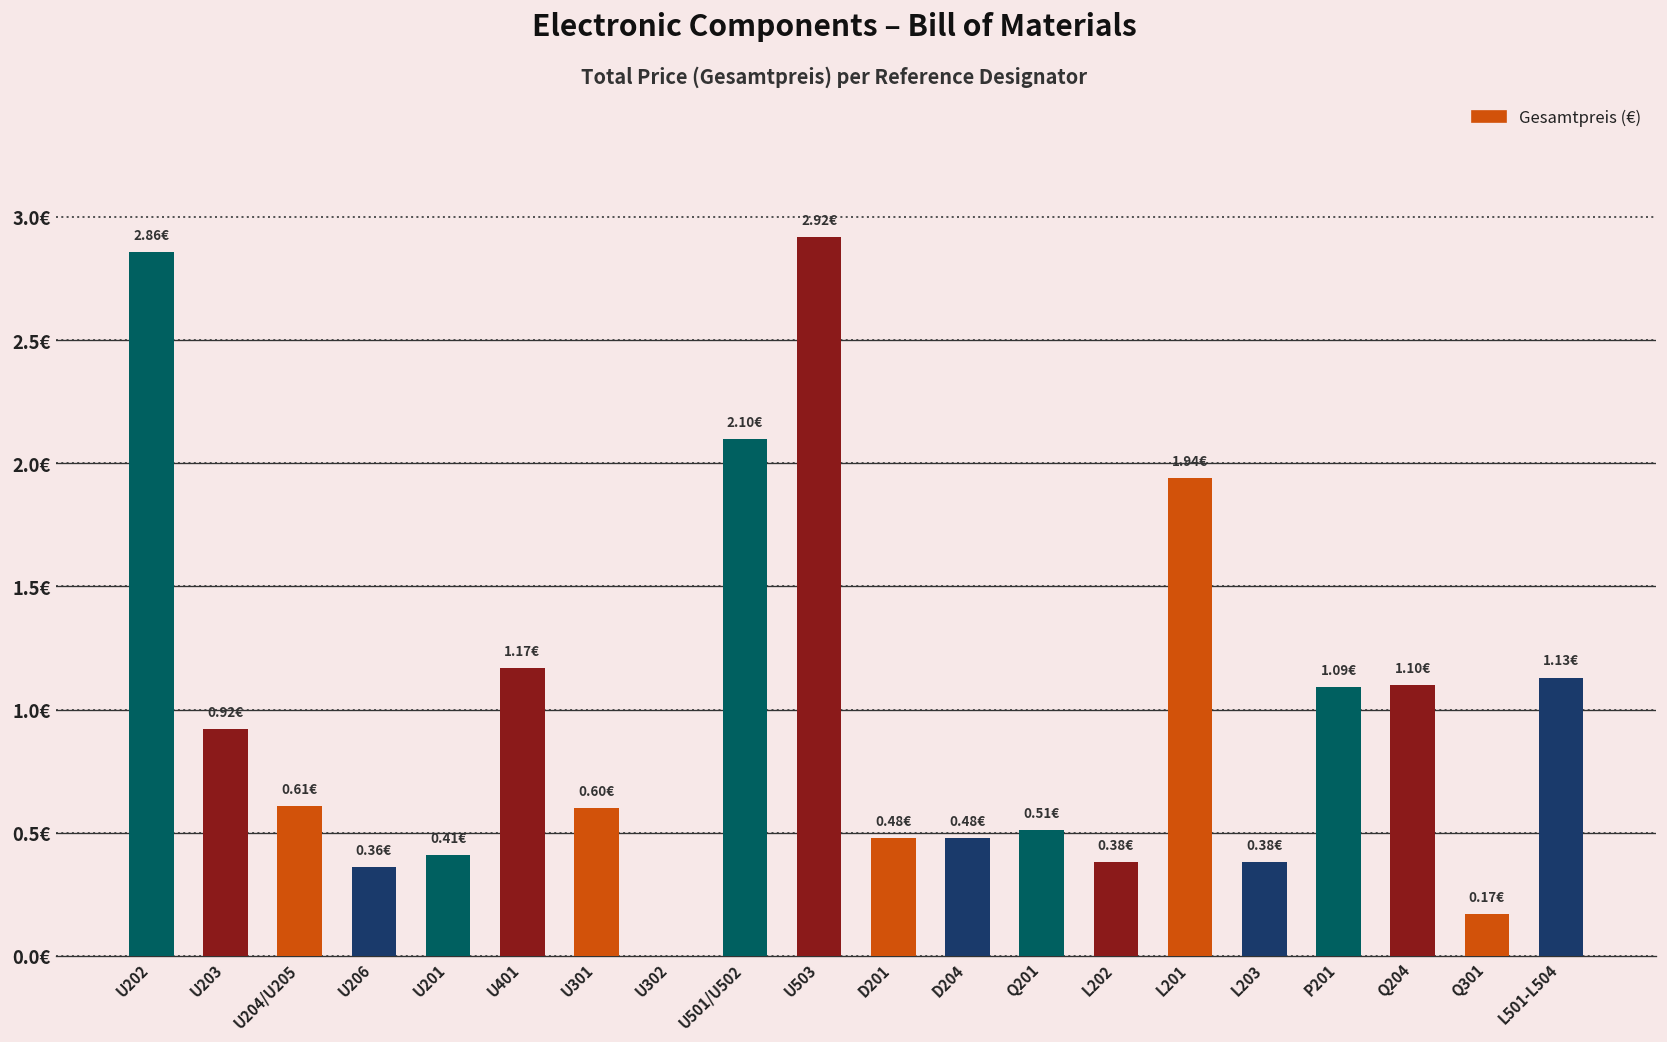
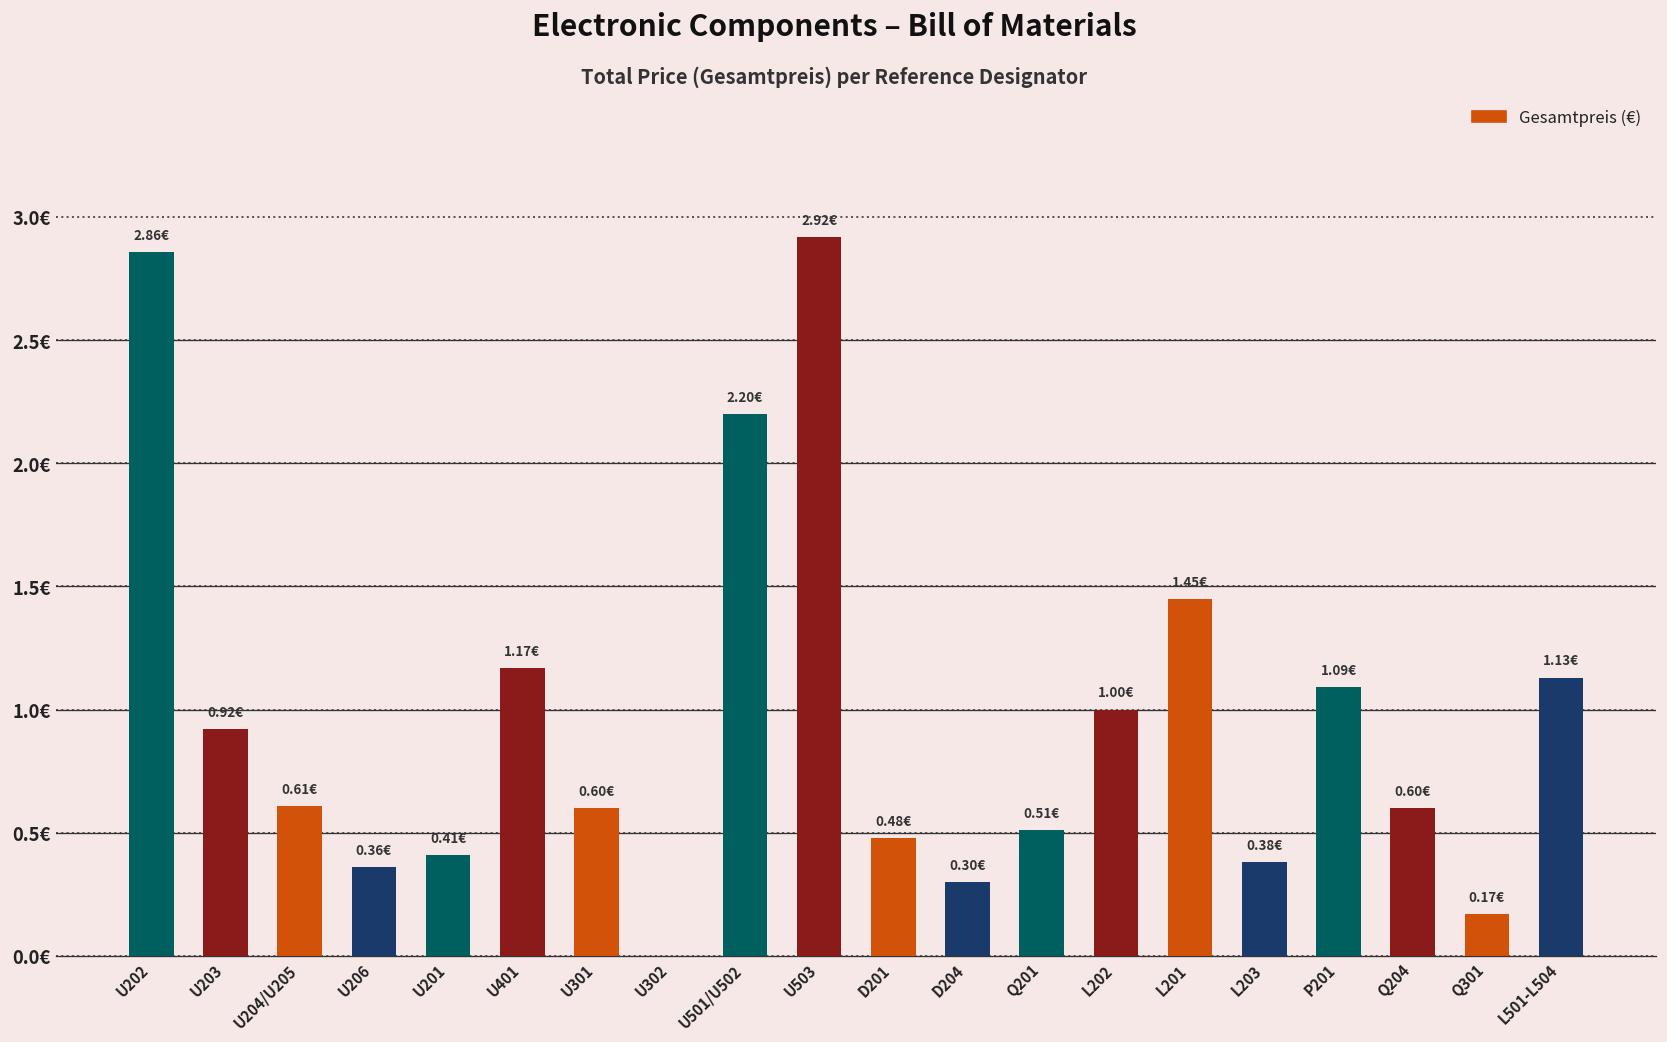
U501/U502: 2.10€ -> 2.20€
D204: 0.48€ -> 0.30€
L202: 0.38€ -> 1.00€
L201: 1.94€ -> 1.45€
Q204: 1.10€ -> 0.60€
